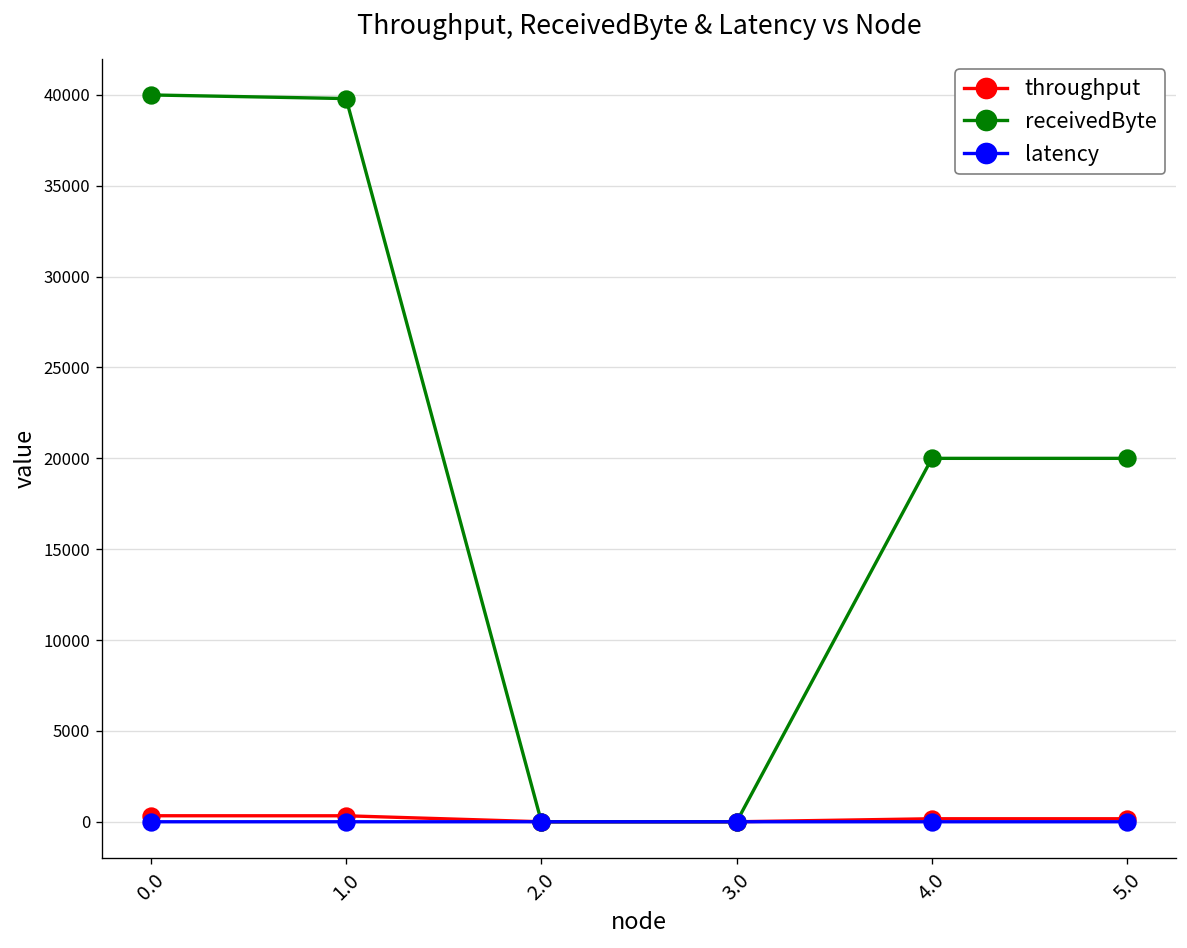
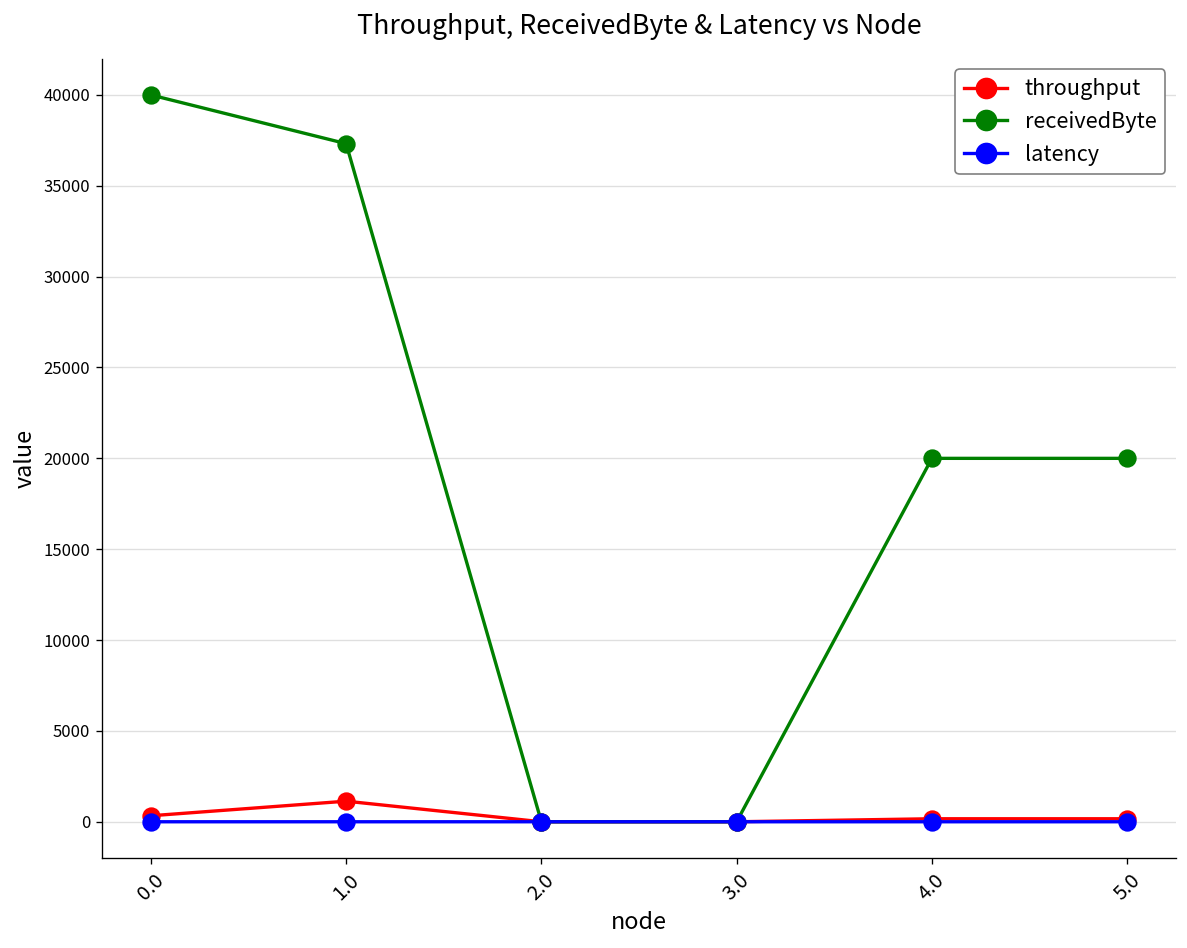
throughput, 1.0: 300 -> 1100
receivedByte, 1.0: 39800 -> 37300
